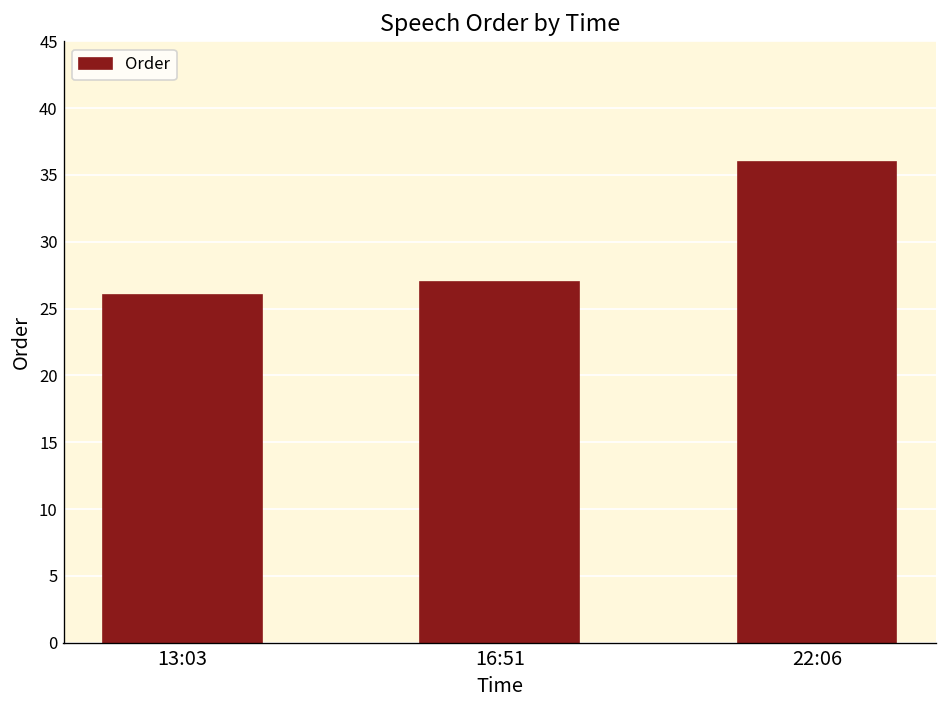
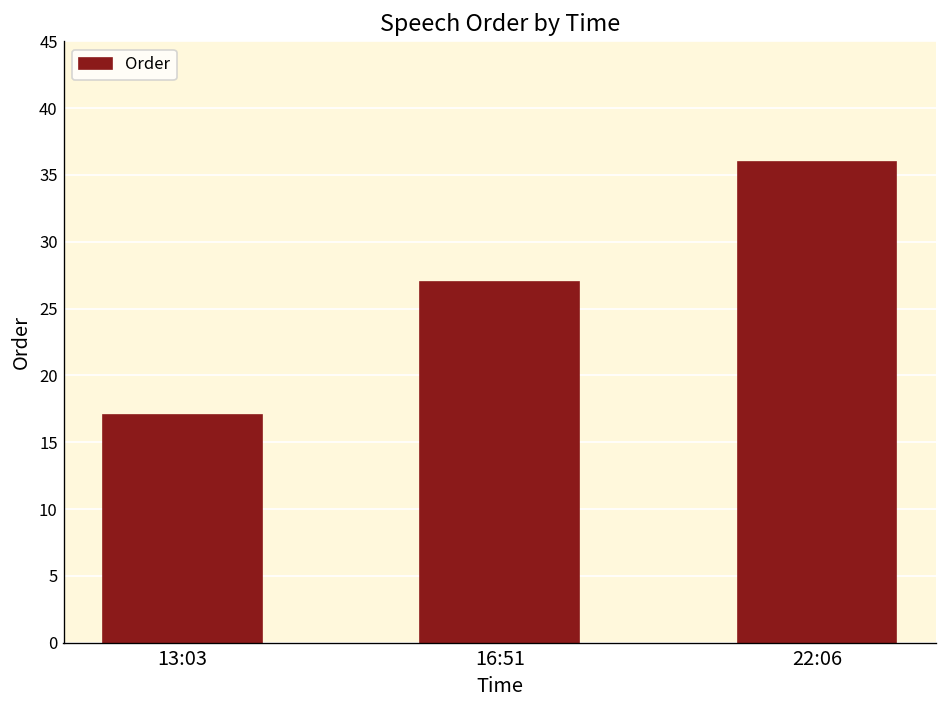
13:03: 26 -> 17
